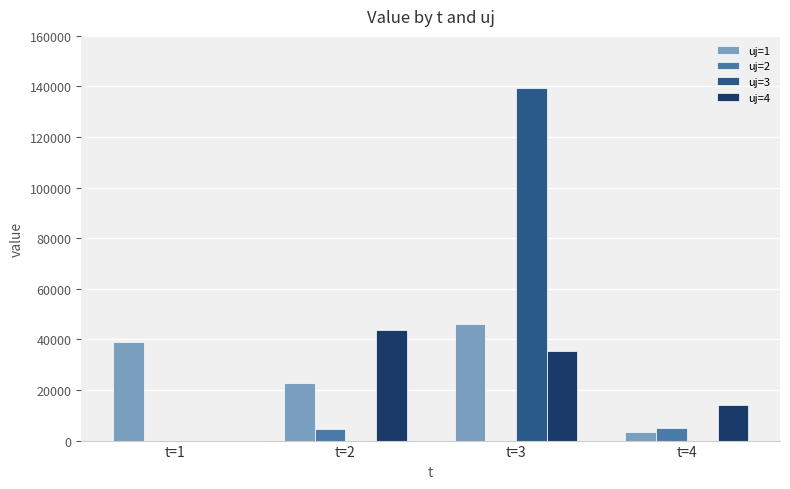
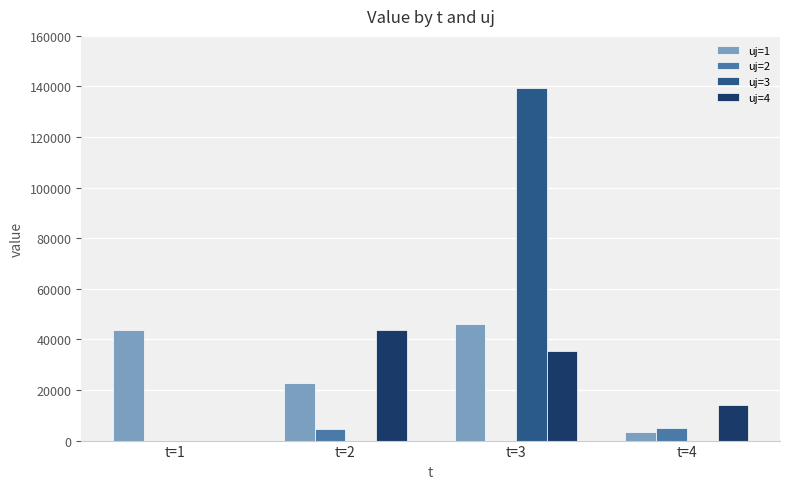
uj=1, t=1: 39000 -> 44000
